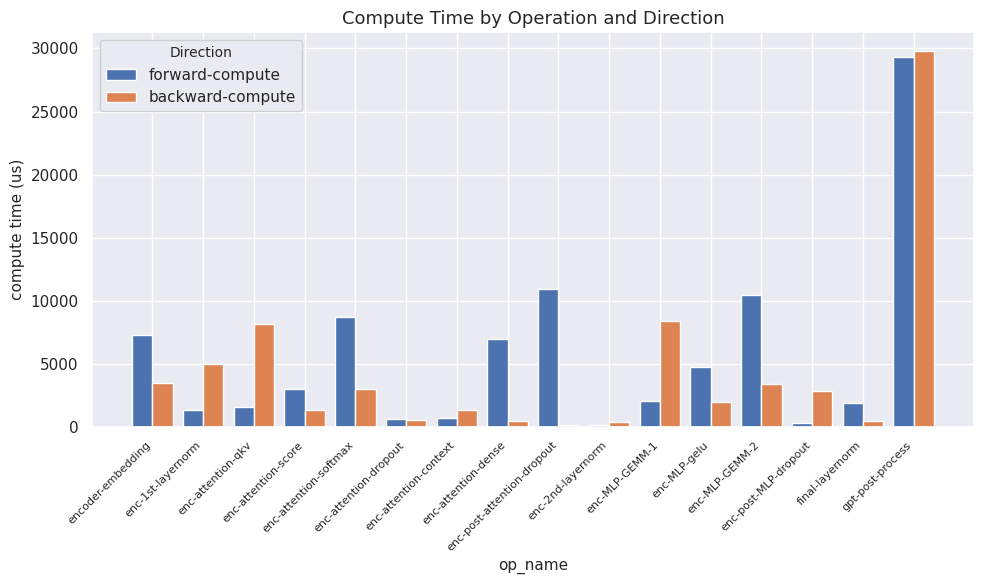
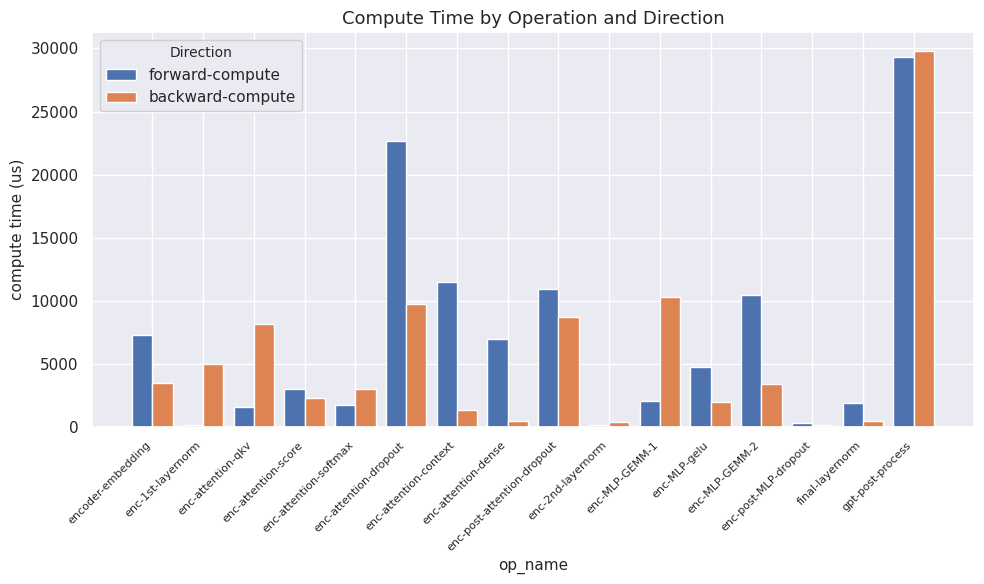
forward-compute, enc-1st-layernorm: 1300 -> 100
backward-compute, enc-attention-score: 1400 -> 2300
forward-compute, enc-attention-softmax: 8700 -> 1700
forward-compute, enc-attention-dropout: 600 -> 22700
backward-compute, enc-attention-dropout: 500 -> 9700
forward-compute, enc-attention-context: 700 -> 11400
backward-compute, enc-post-attention-dropout: 200 -> 8700
backward-compute, enc-MLP-GEMM-1: 8400 -> 10300
backward-compute, enc-post-MLP-dropout: 2800 -> 200
